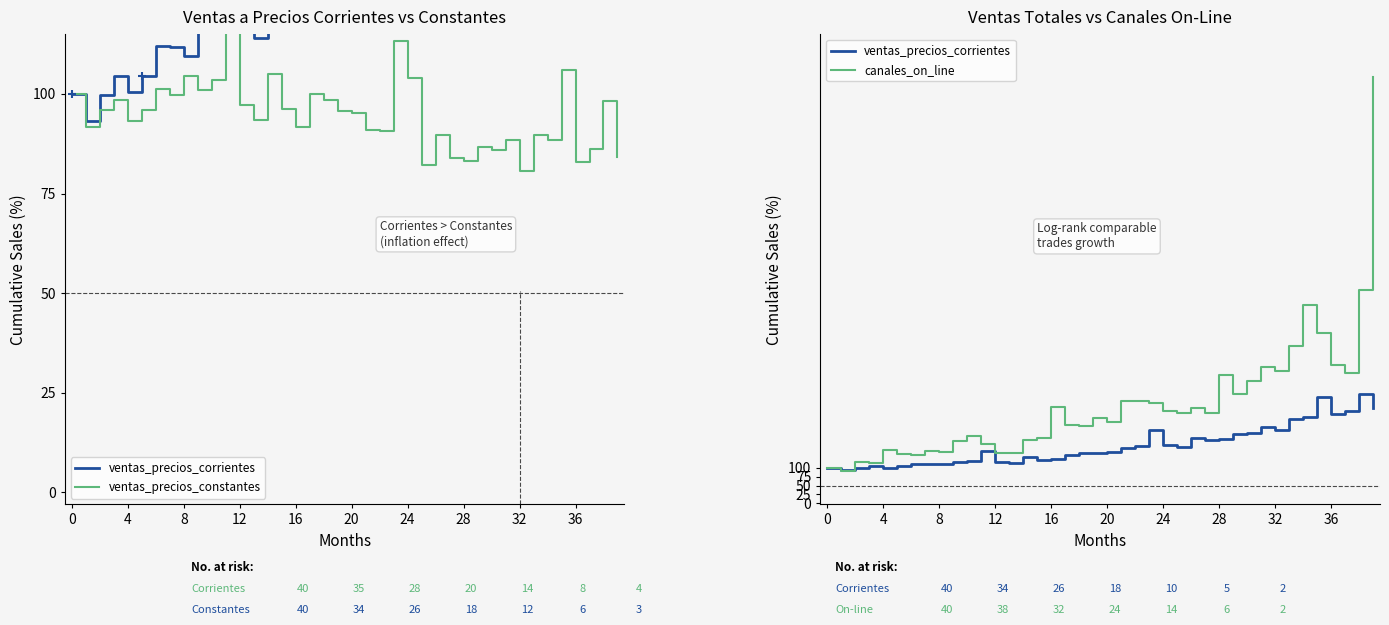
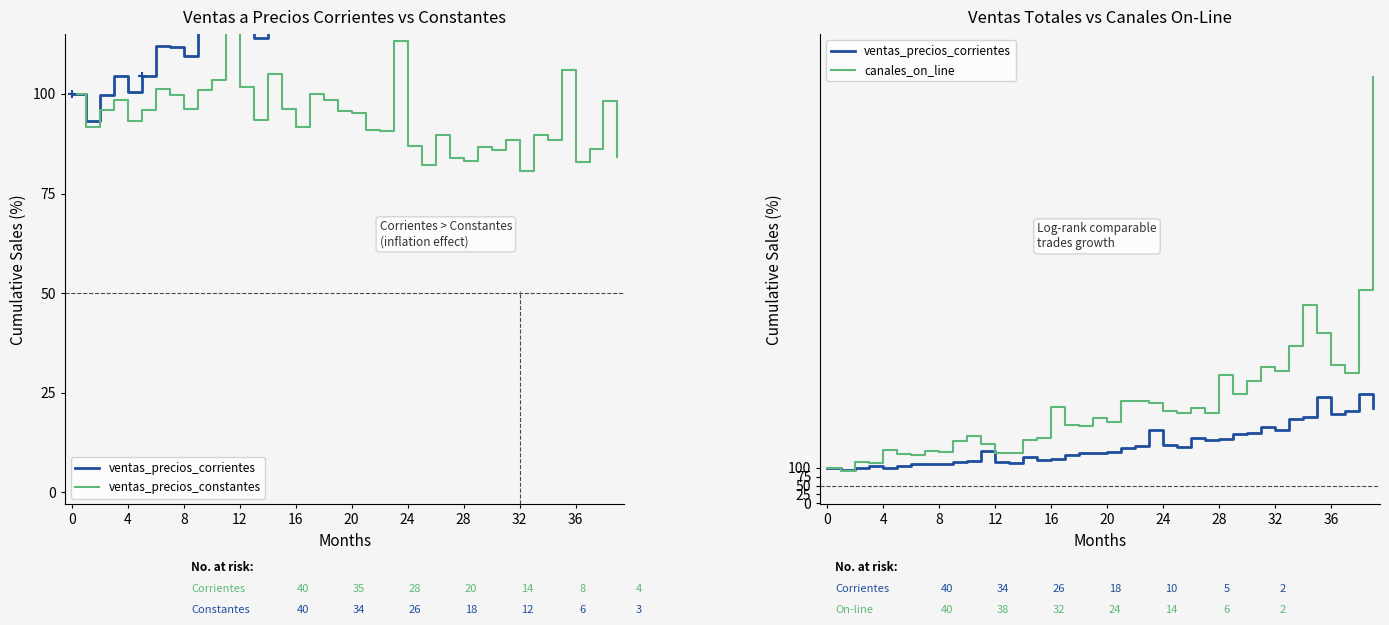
Ventas a Precios Corrientes vs Constantes, ventas_precios_constantes, 8: 104 -> 96
Ventas a Precios Corrientes vs Constantes, ventas_precios_constantes, 12: 97 -> 102
Ventas a Precios Corrientes vs Constantes, ventas_precios_constantes, 24: 104 -> 87
